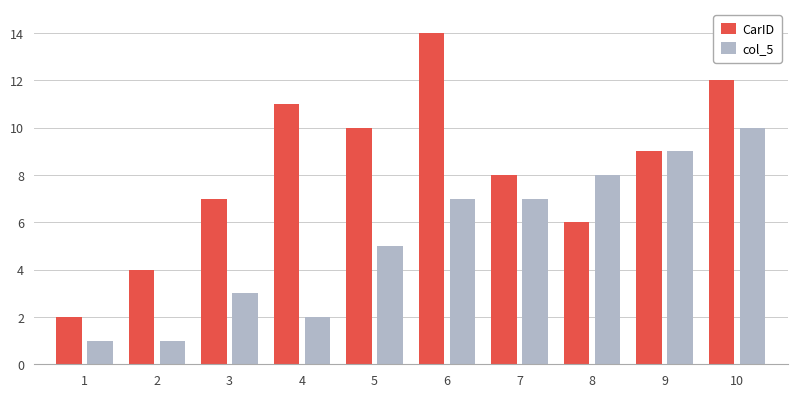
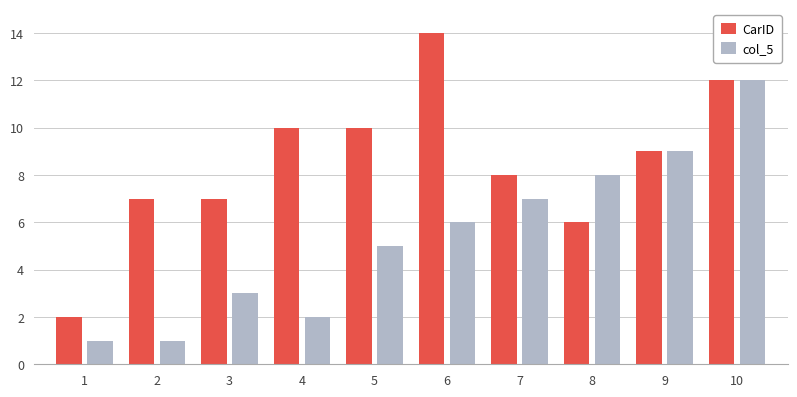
CarID, 2: 4 -> 7
CarID, 4: 11 -> 10
col_5, 6: 7 -> 6
col_5, 10: 10 -> 12
